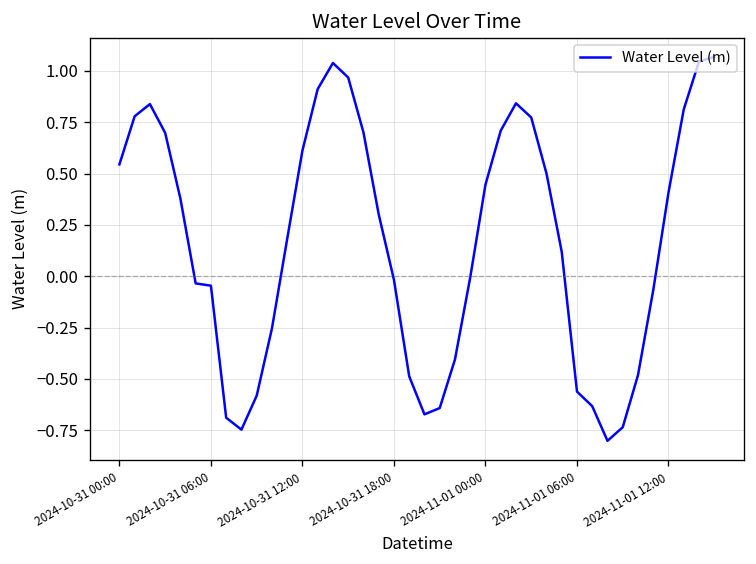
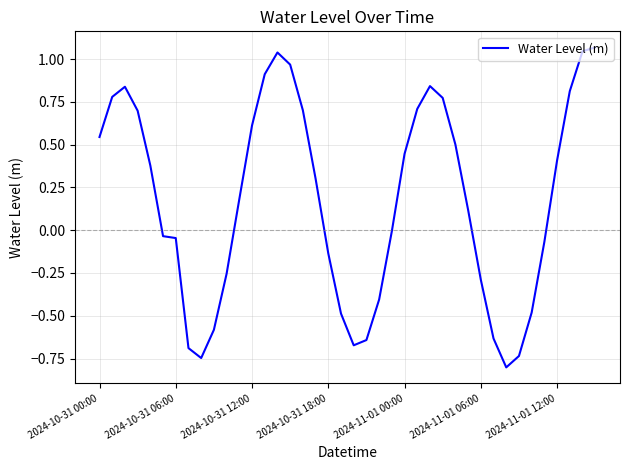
2024-10-31 18:00: -0.02 -> -0.14
2024-11-01 06:00: -0.56 -> -0.29
